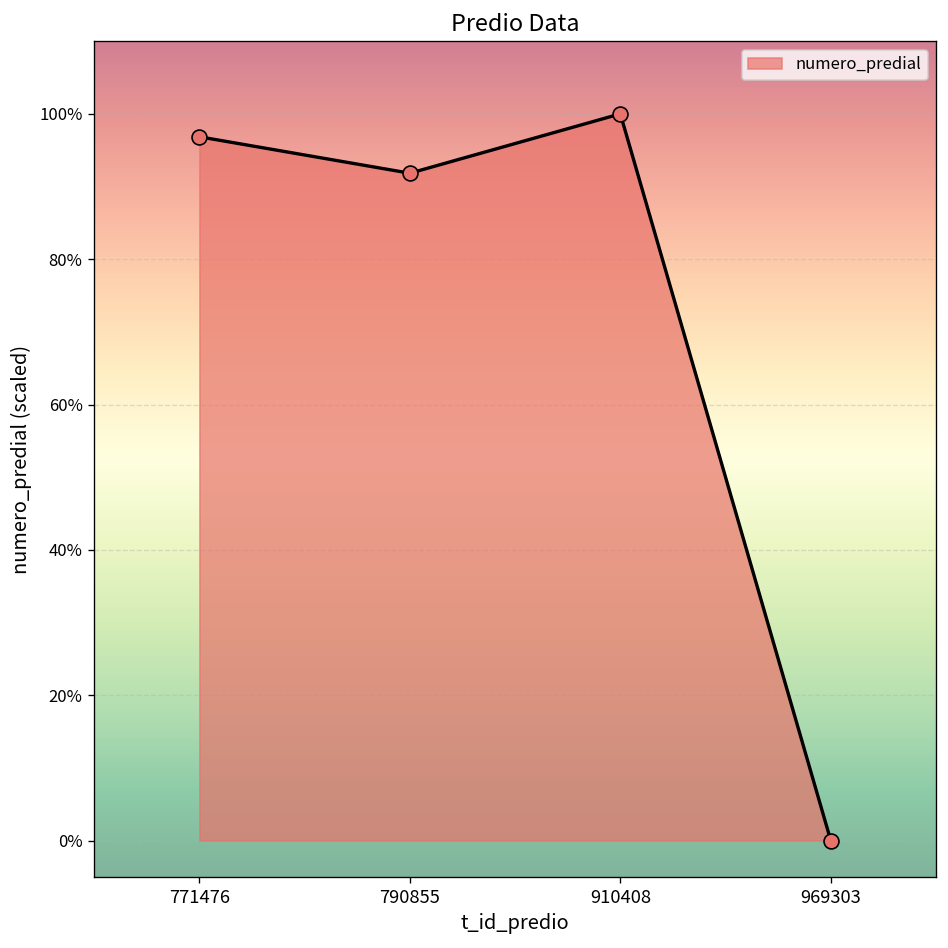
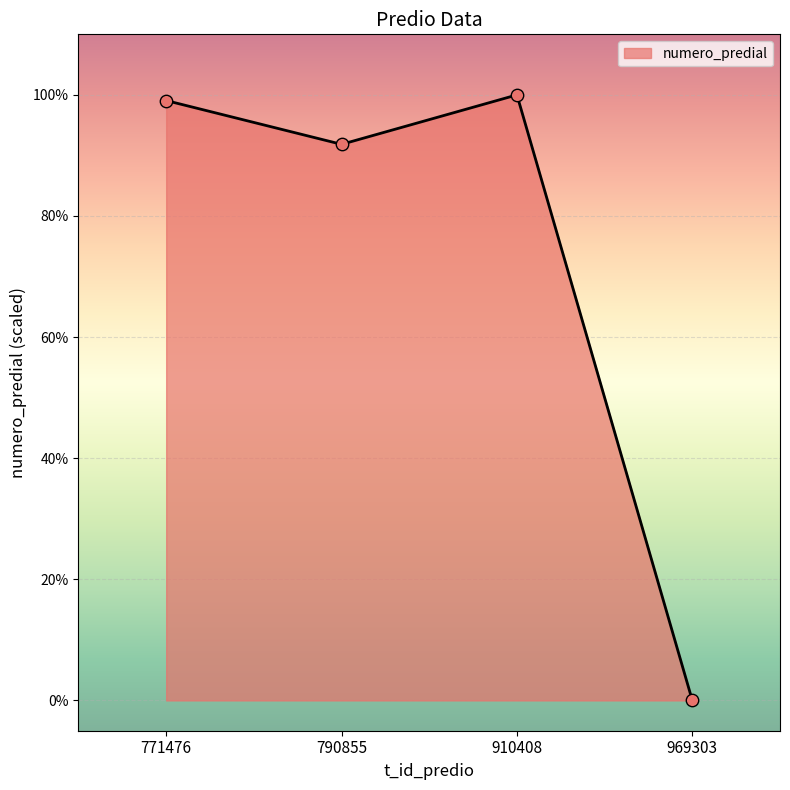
771476: 97% -> 99%
